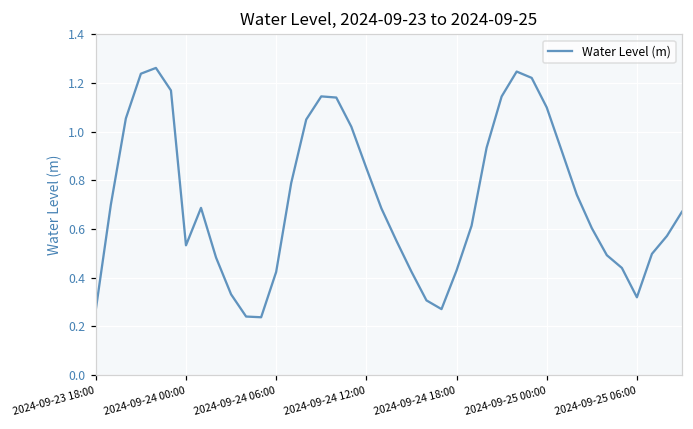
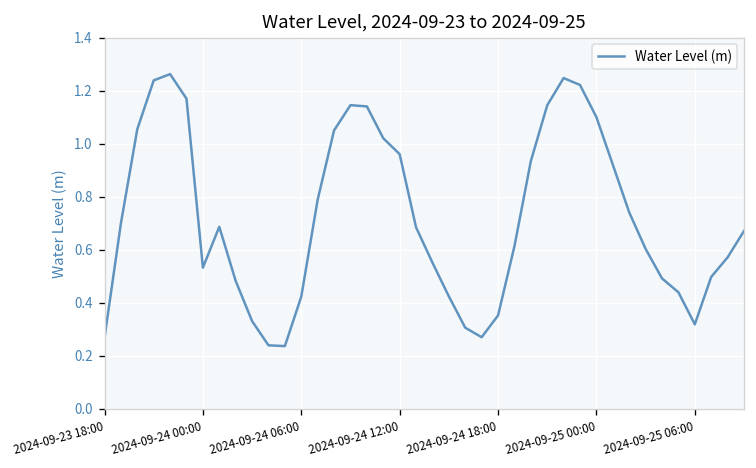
2024-09-24 12:00: 0.85 -> 0.96
2024-09-24 18:00: 0.43 -> 0.35
